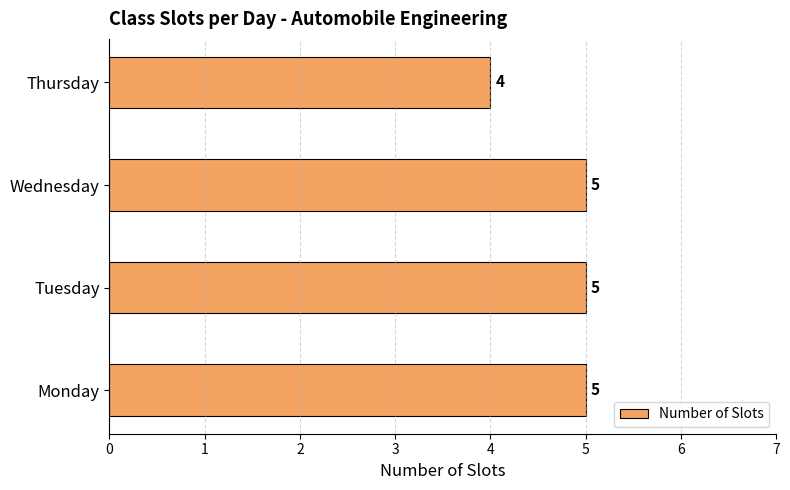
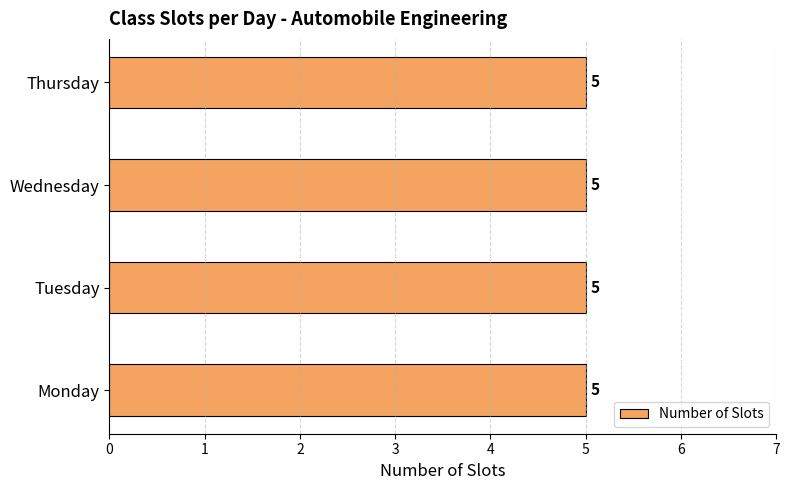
Thursday: 4 -> 5
